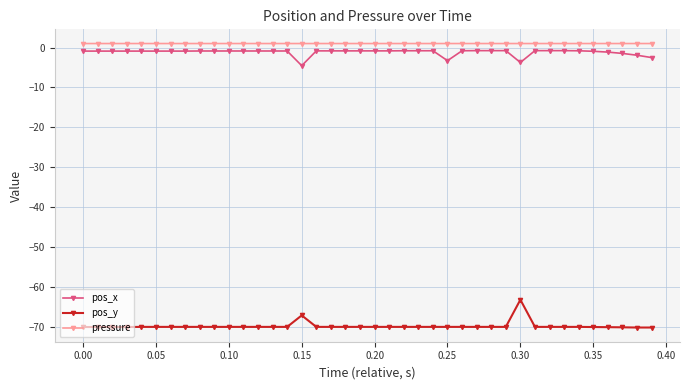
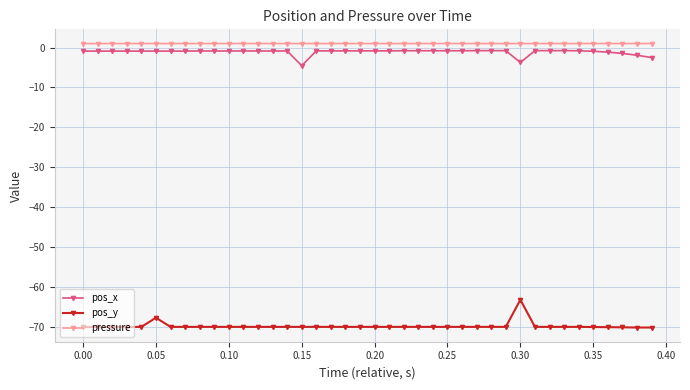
pos_y, 0.05: -70 -> -68
pos_y, 0.15: -67 -> -70
pos_x, 0.25: -3 -> -1
